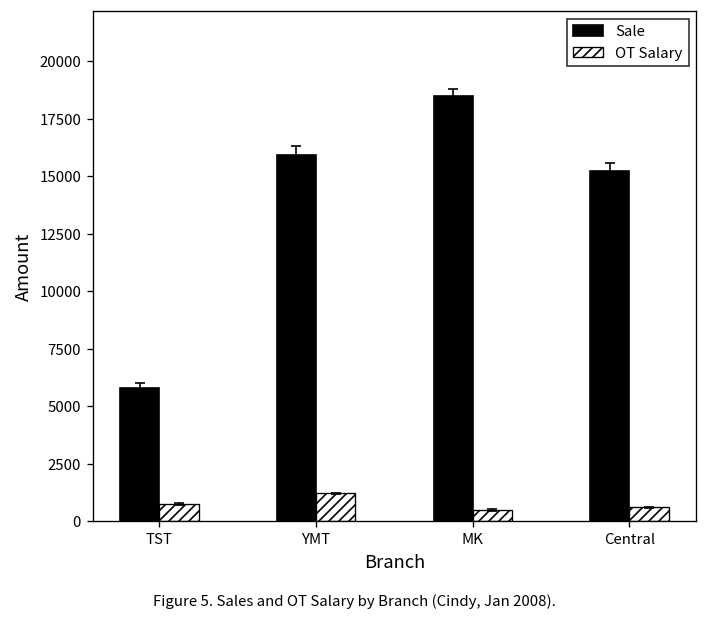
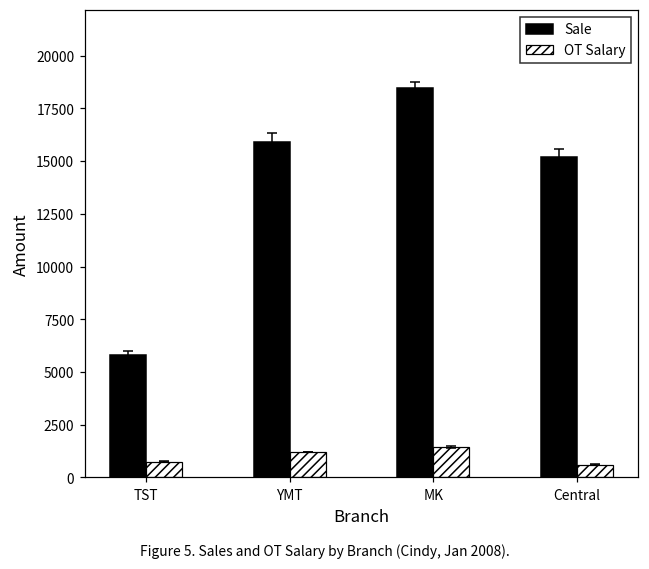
OT Salary, MK: 500 -> 1400
